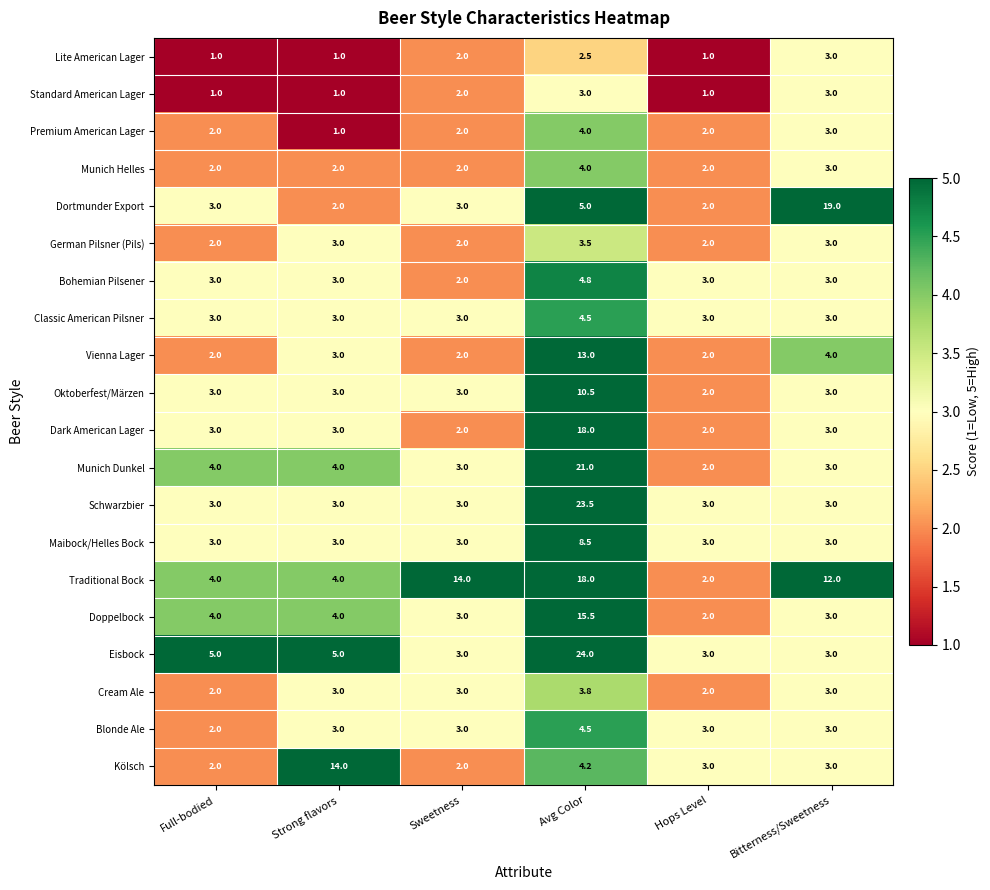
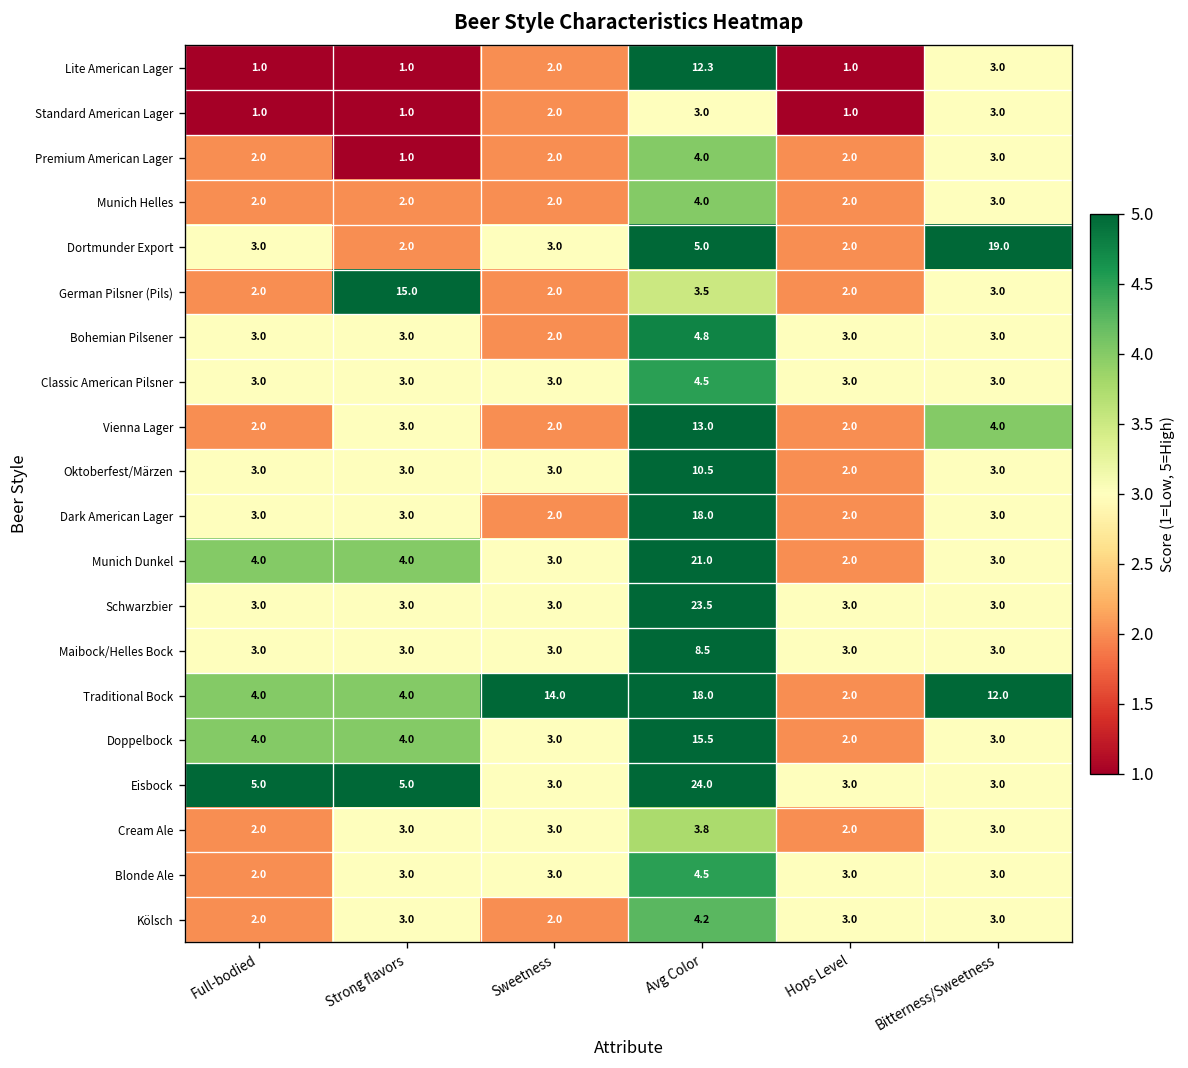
Lite American Lager, Avg Color: 2.5 -> 12.3
German Pilsner (Pils), Strong flavors: 3.0 -> 15.0
Kölsch, Strong flavors: 14.0 -> 3.0
